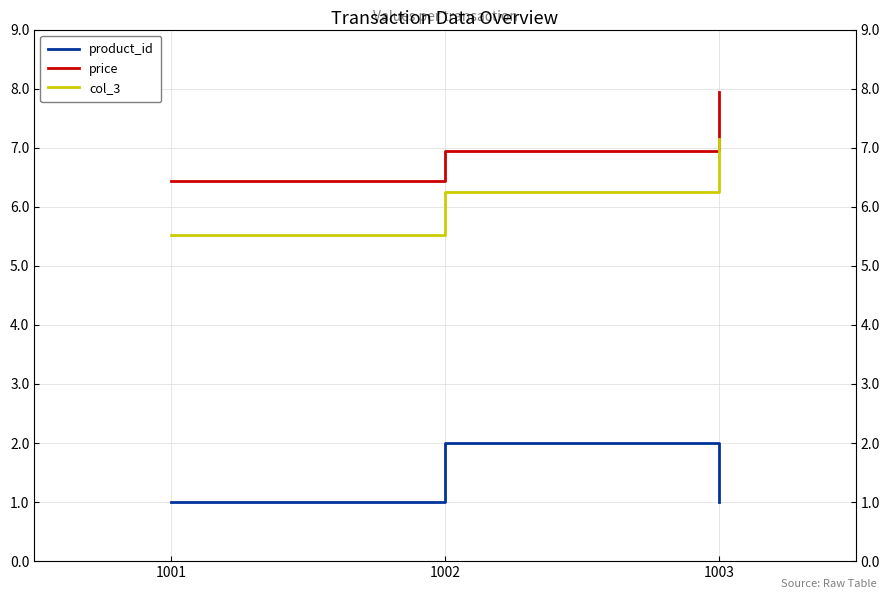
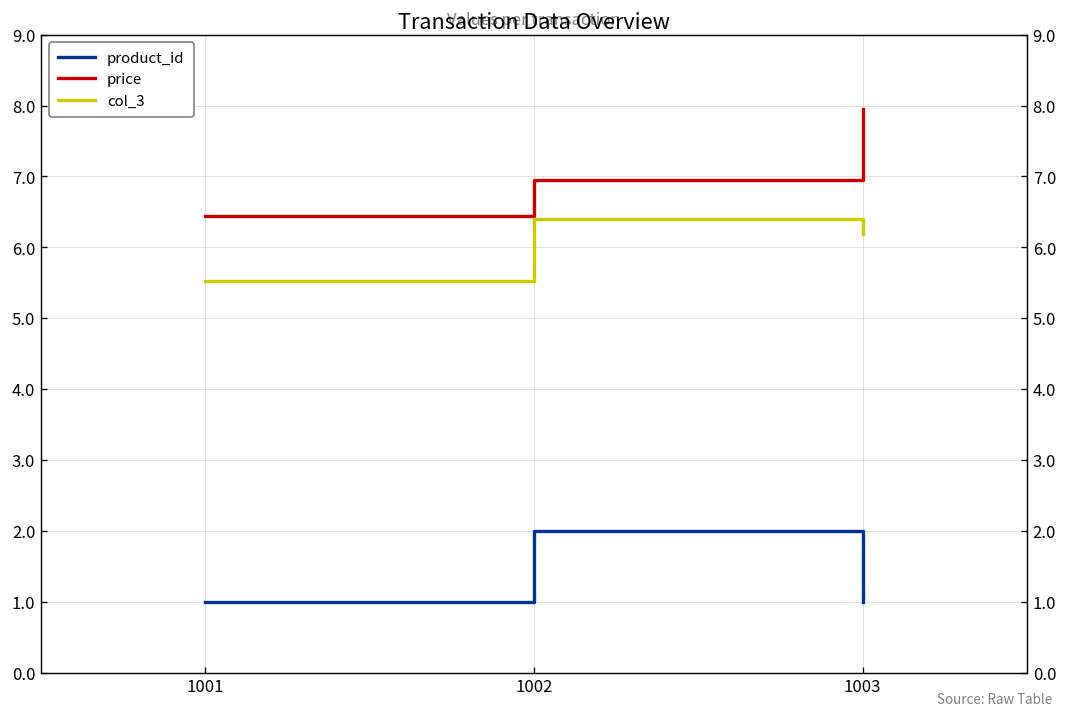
col_3, 1002: 6.3 -> 6.4
col_3, 1003: 7.2 -> 6.2
